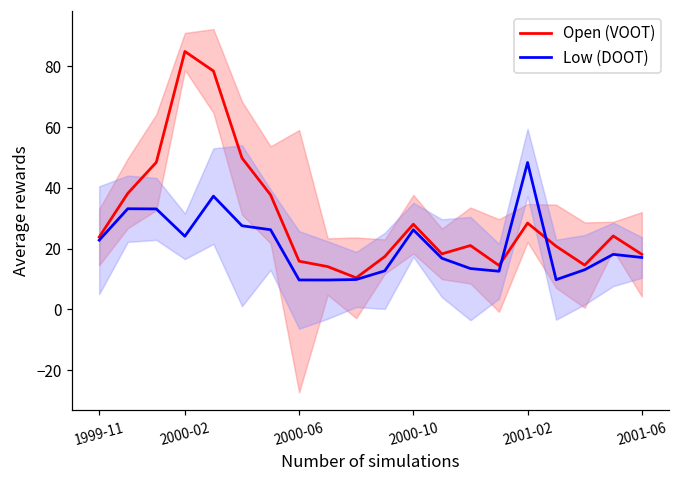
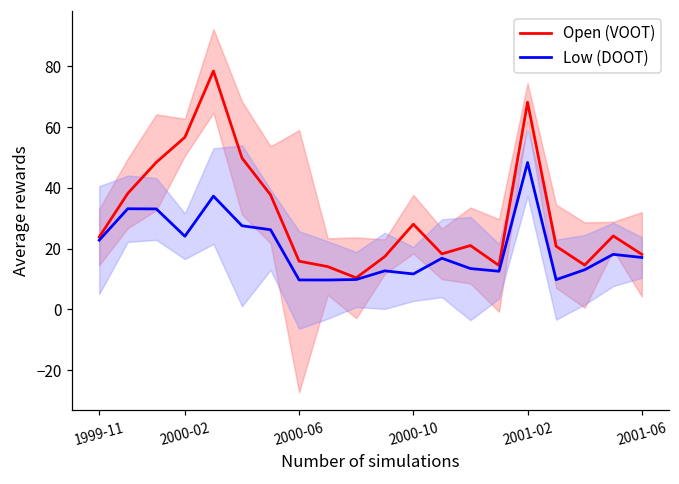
Open (VOOT), 2000-02: 85 -> 57
Low (DOOT), 2000-10: 26 -> 12
Open (VOOT), 2001-02: 28 -> 68
